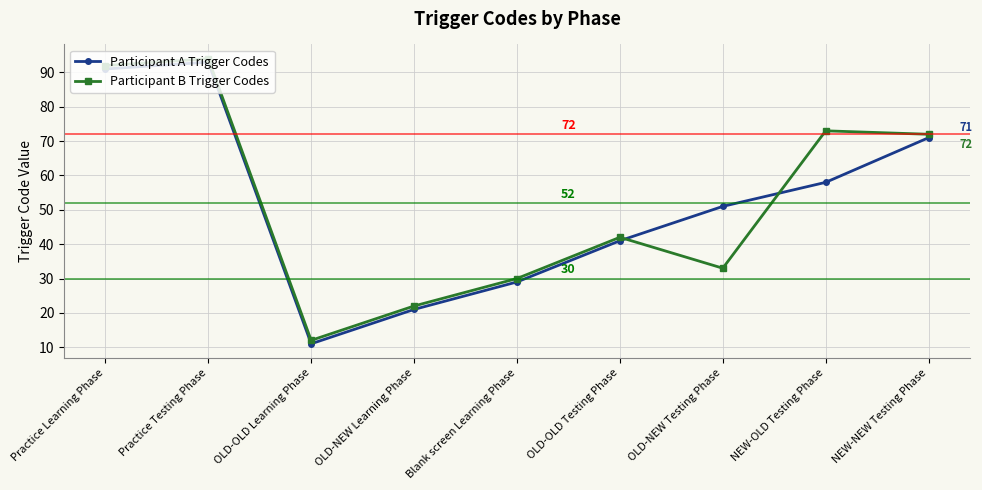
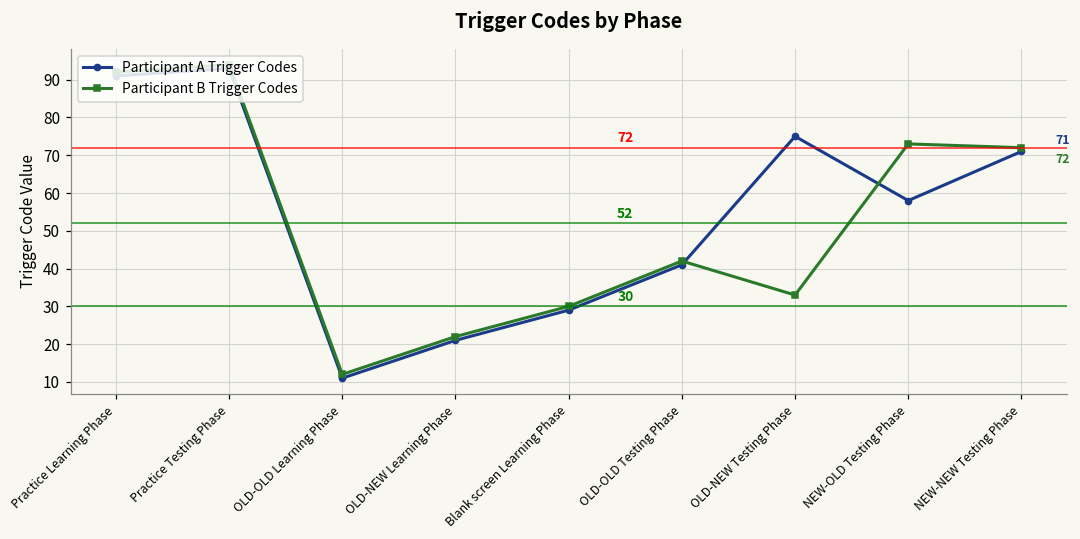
Participant A Trigger Codes, OLD-NEW Testing Phase: 51 -> 75
